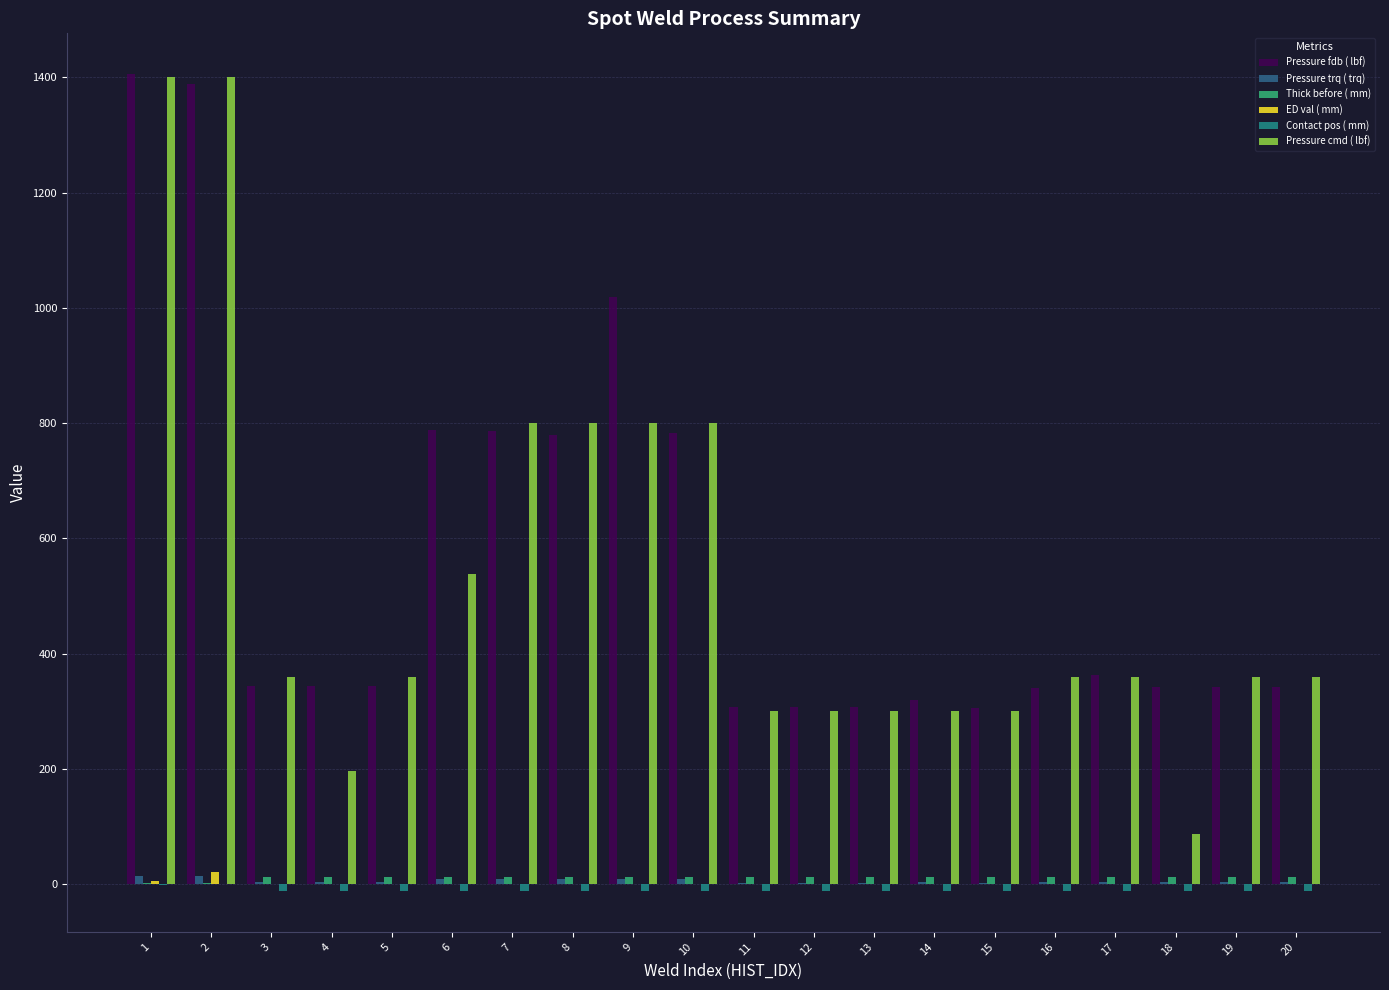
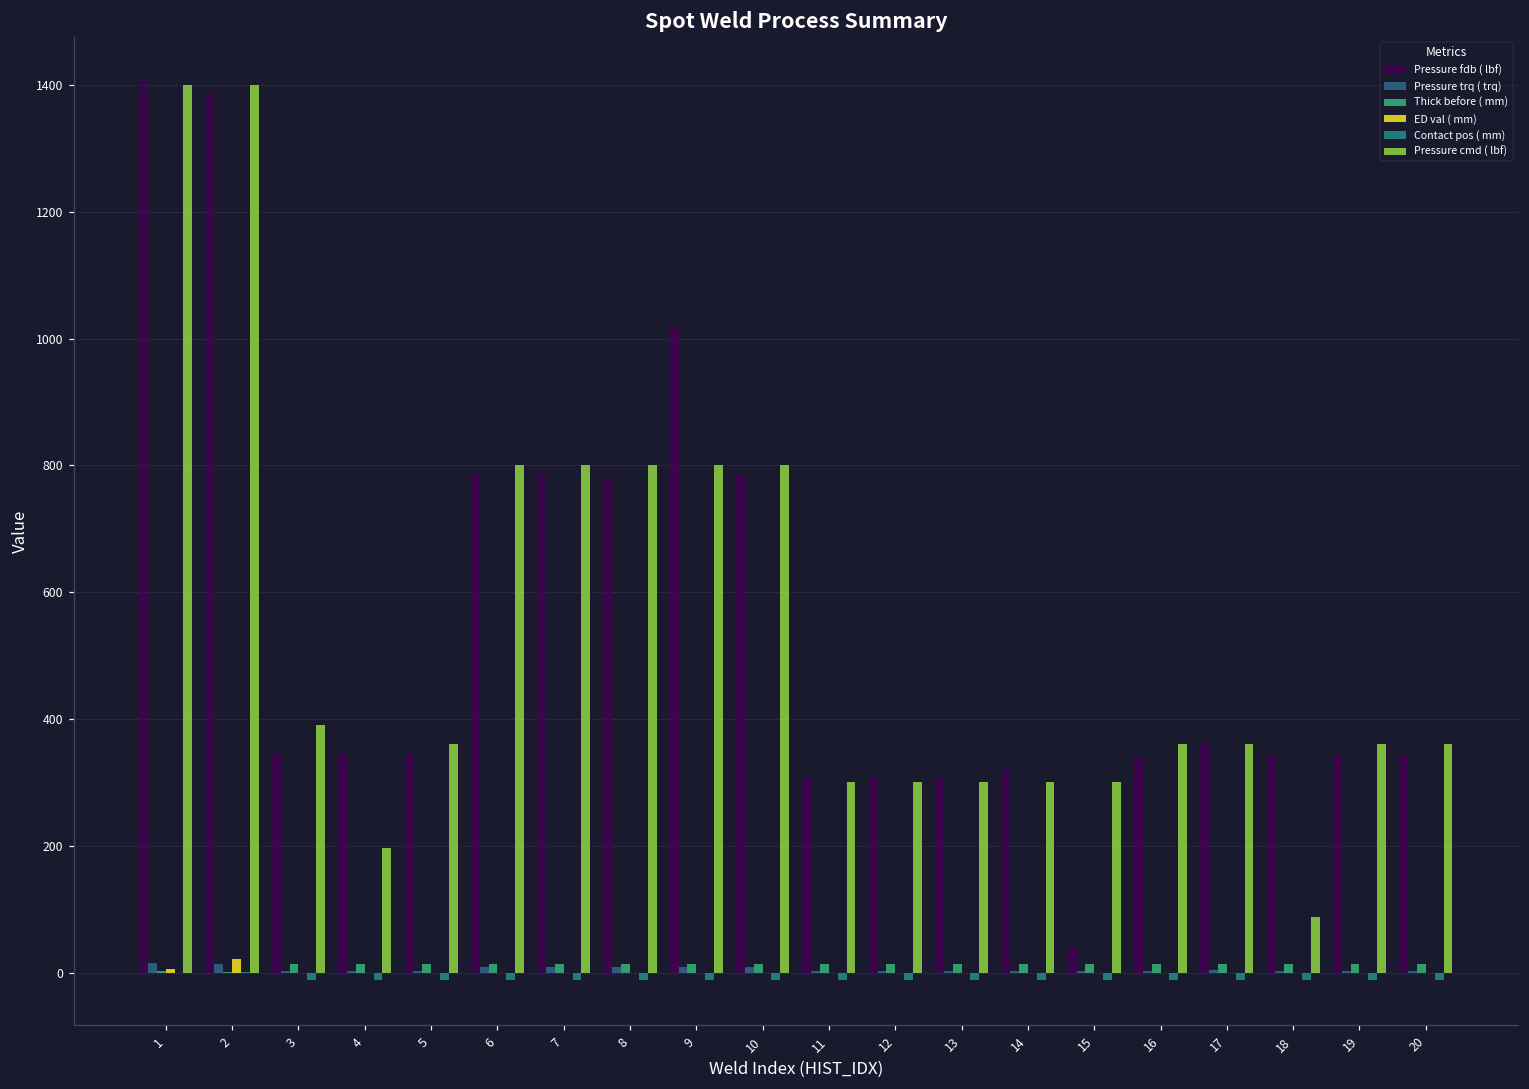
Pressure cmd ( lbf), 3: 360 -> 390
Pressure cmd ( lbf), 6: 540 -> 800
Pressure fdb ( lbf), 15: 310 -> 40
